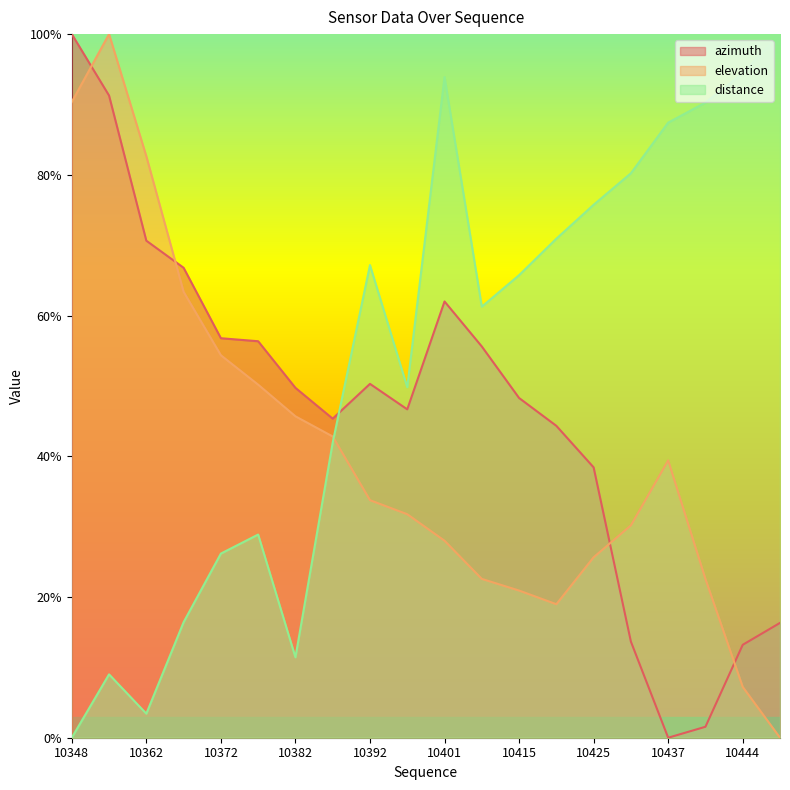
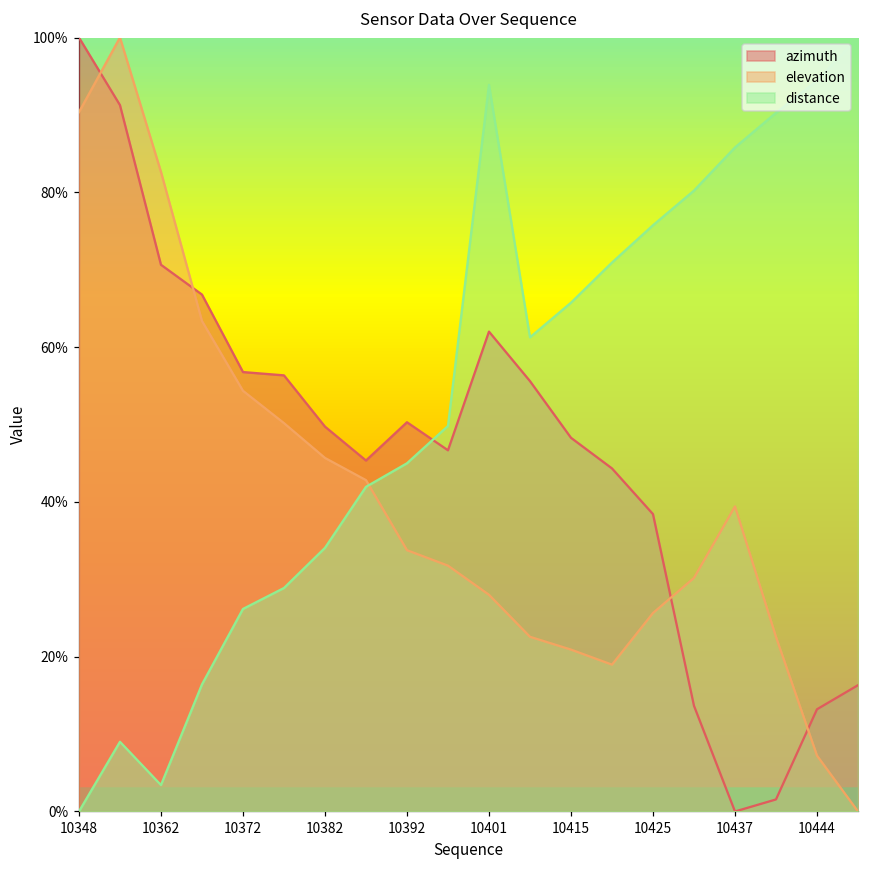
distance, 10382: 11% -> 34%
distance, 10392: 67% -> 45%
distance, 10437: 87% -> 86%
